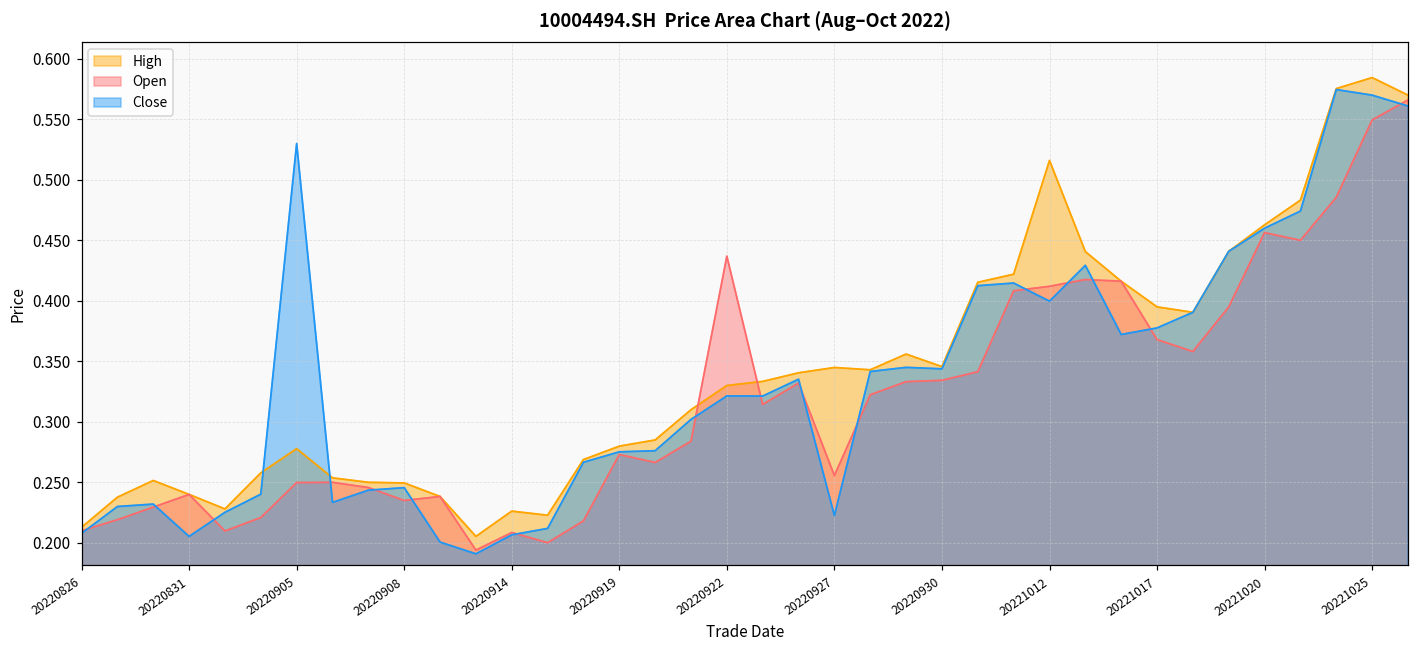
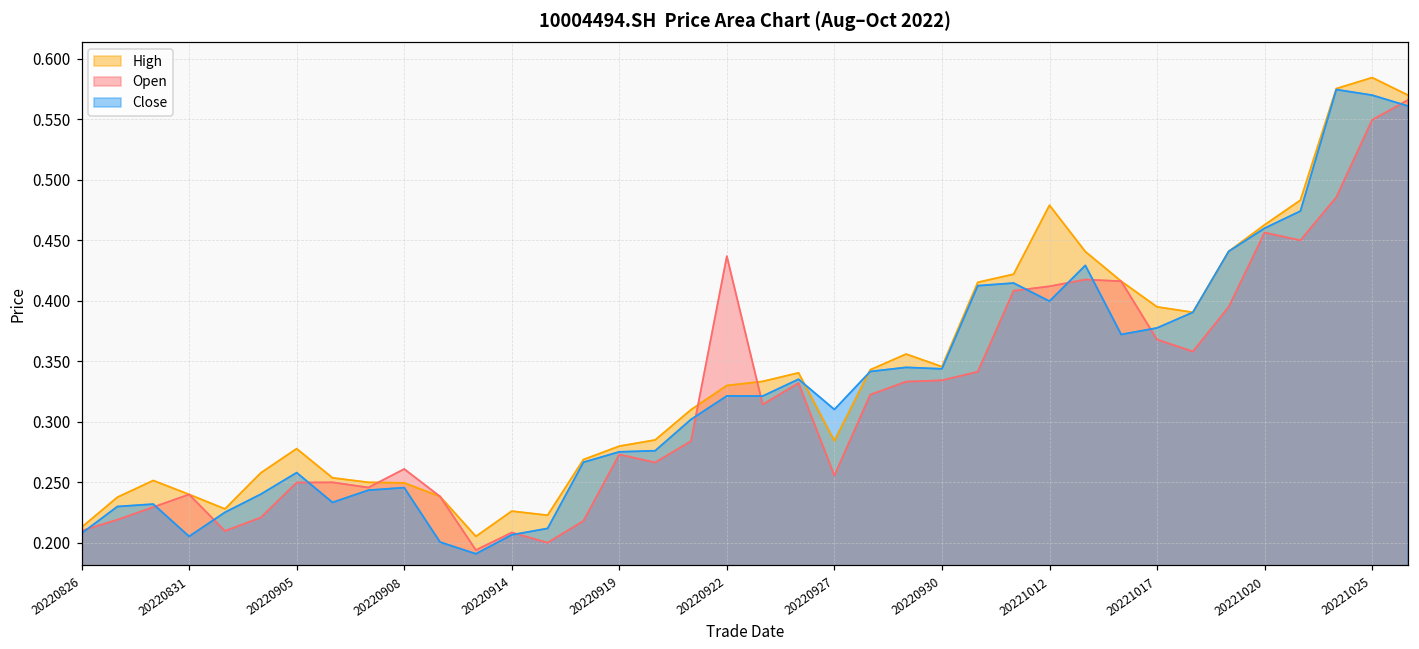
Close, 20220905: 0.530 -> 0.258
Open, 20220908: 0.235 -> 0.261
High, 20220927: 0.345 -> 0.284
Close, 20220927: 0.223 -> 0.310
High, 20221012: 0.516 -> 0.479
